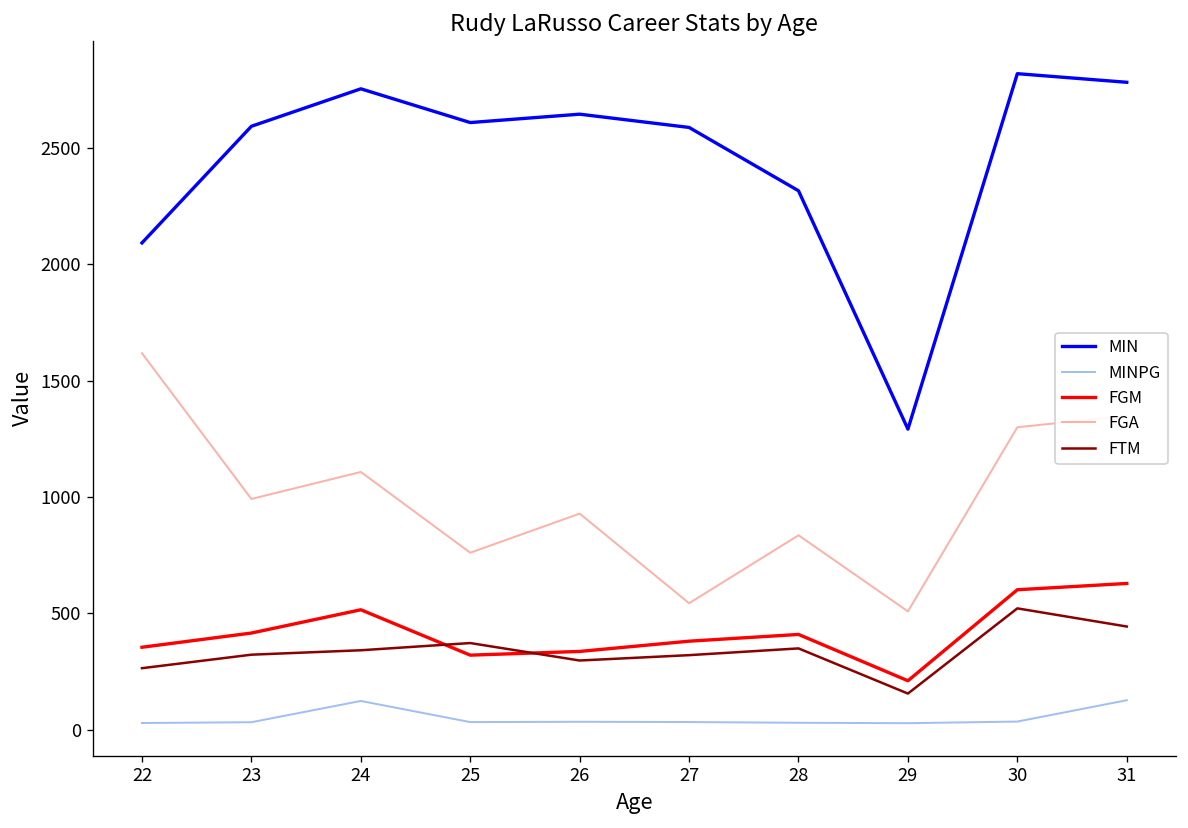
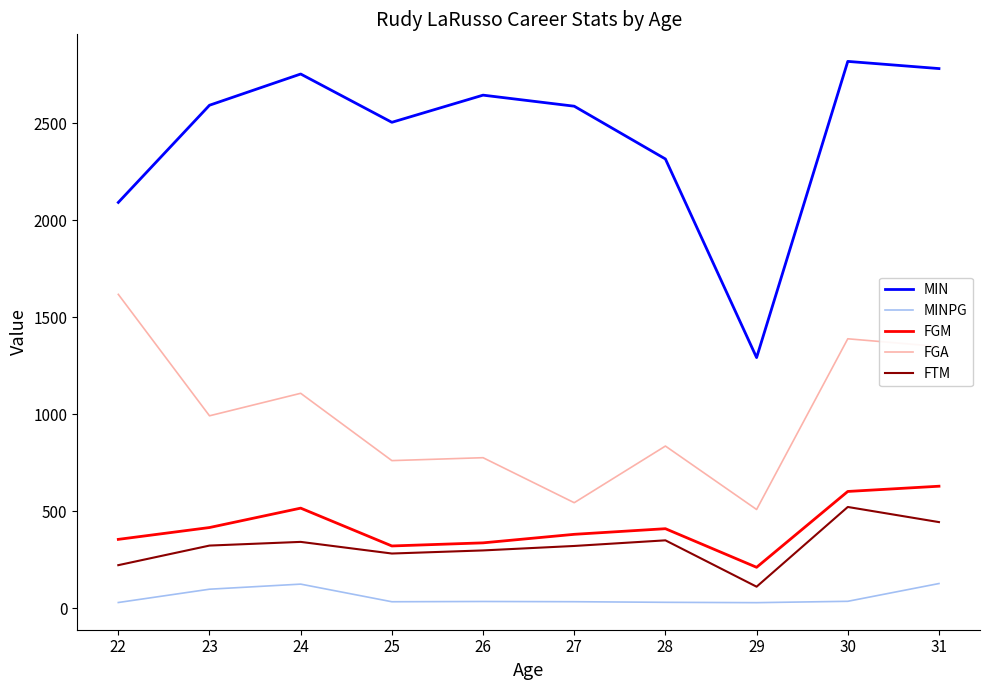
FTM, 22: 270 -> 220
MINPG, 23: 30 -> 100
MIN, 25: 2610 -> 2510
FTM, 25: 370 -> 280
FGA, 26: 930 -> 780
FTM, 29: 160 -> 110
FGA, 30: 1300 -> 1390
